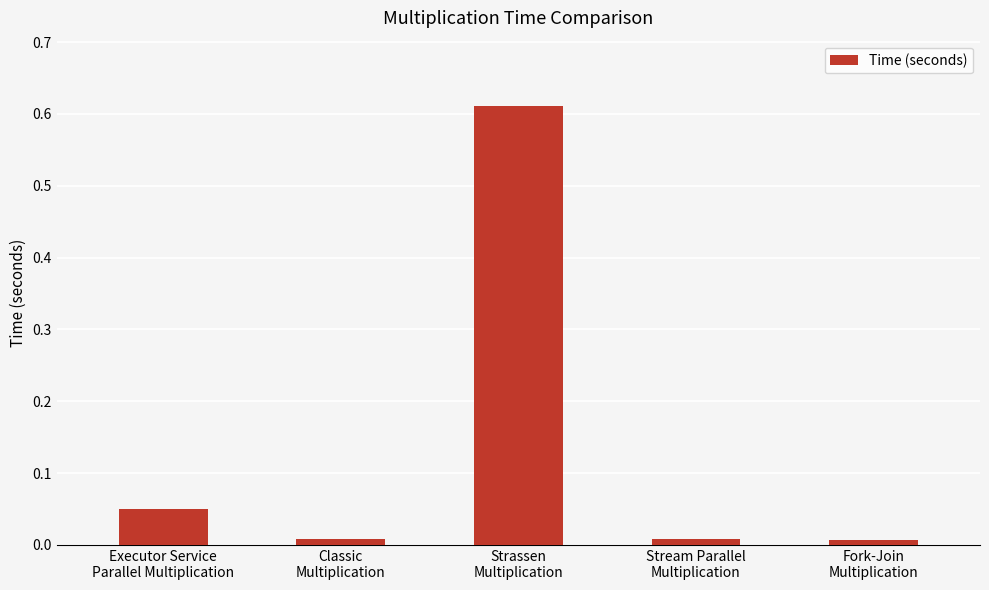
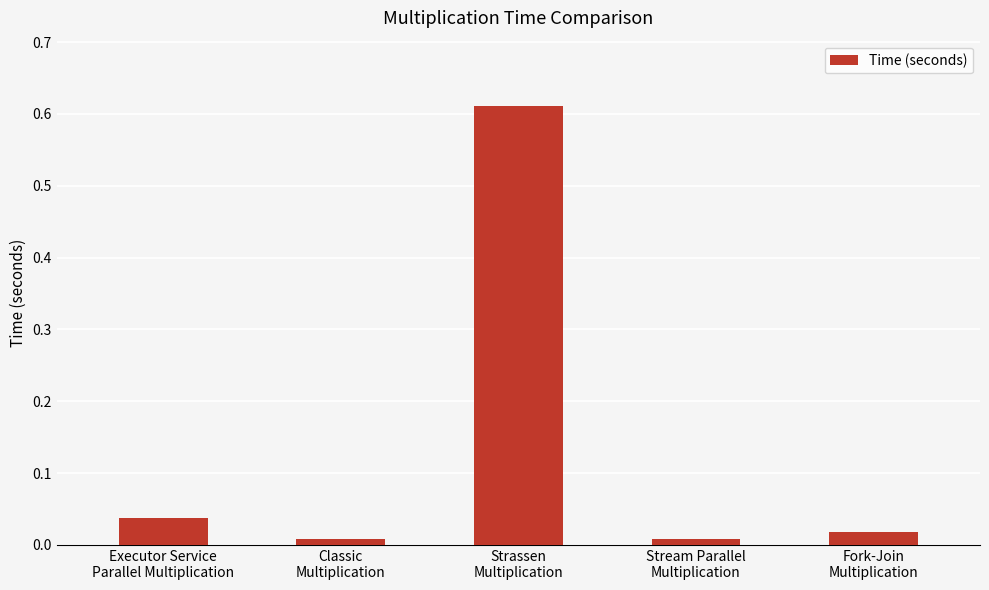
Executor Service Parallel Multiplication: 0.05 -> 0.04
Fork-Join Multiplication: 0.01 -> 0.02
